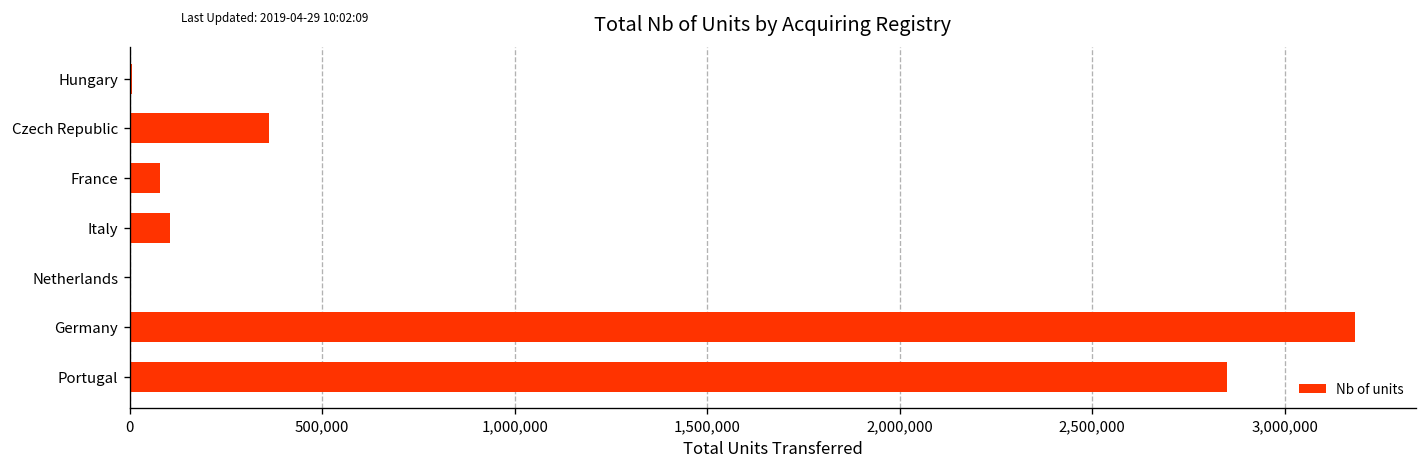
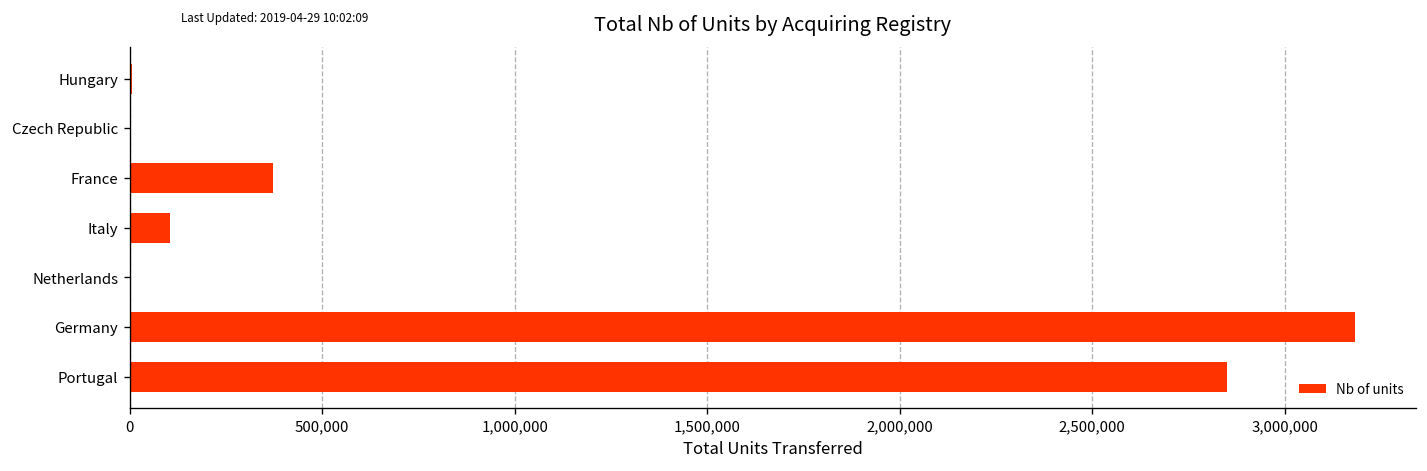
Czech Republic: 360,000 -> 0
France: 80,000 -> 370,000
